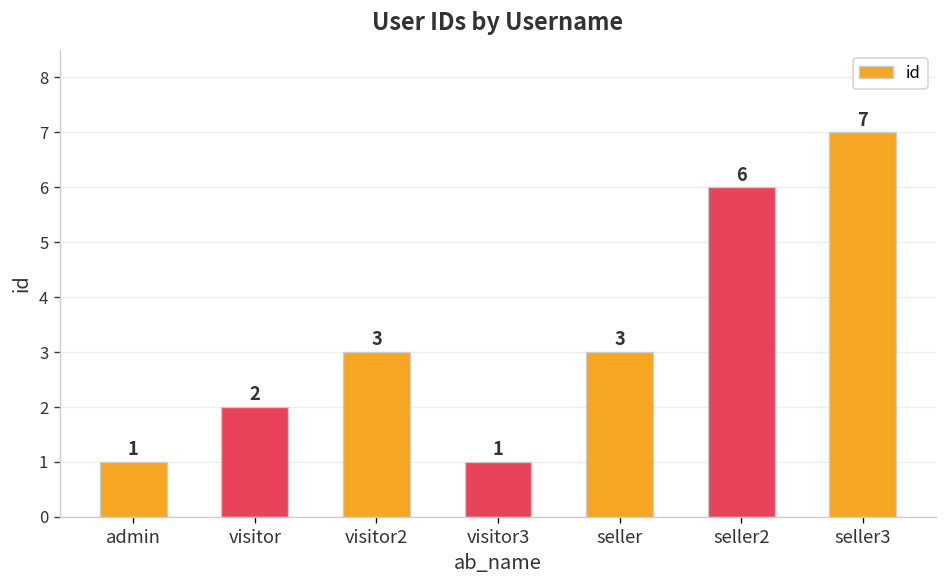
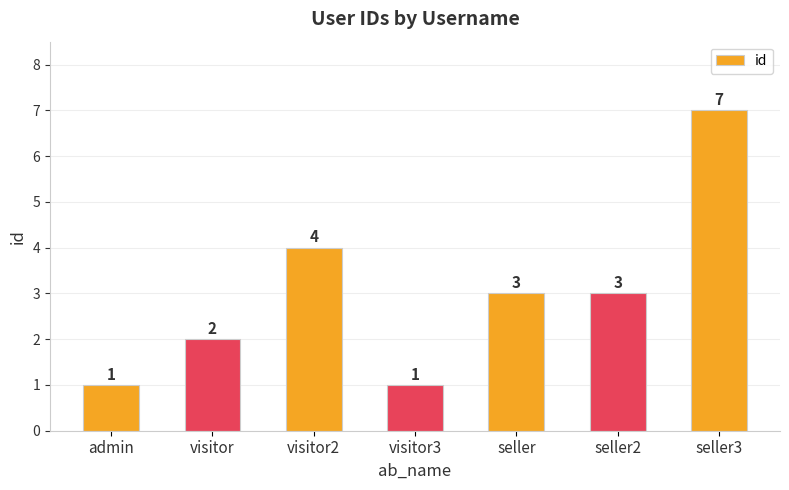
visitor2: 3 -> 4
seller2: 6 -> 3
